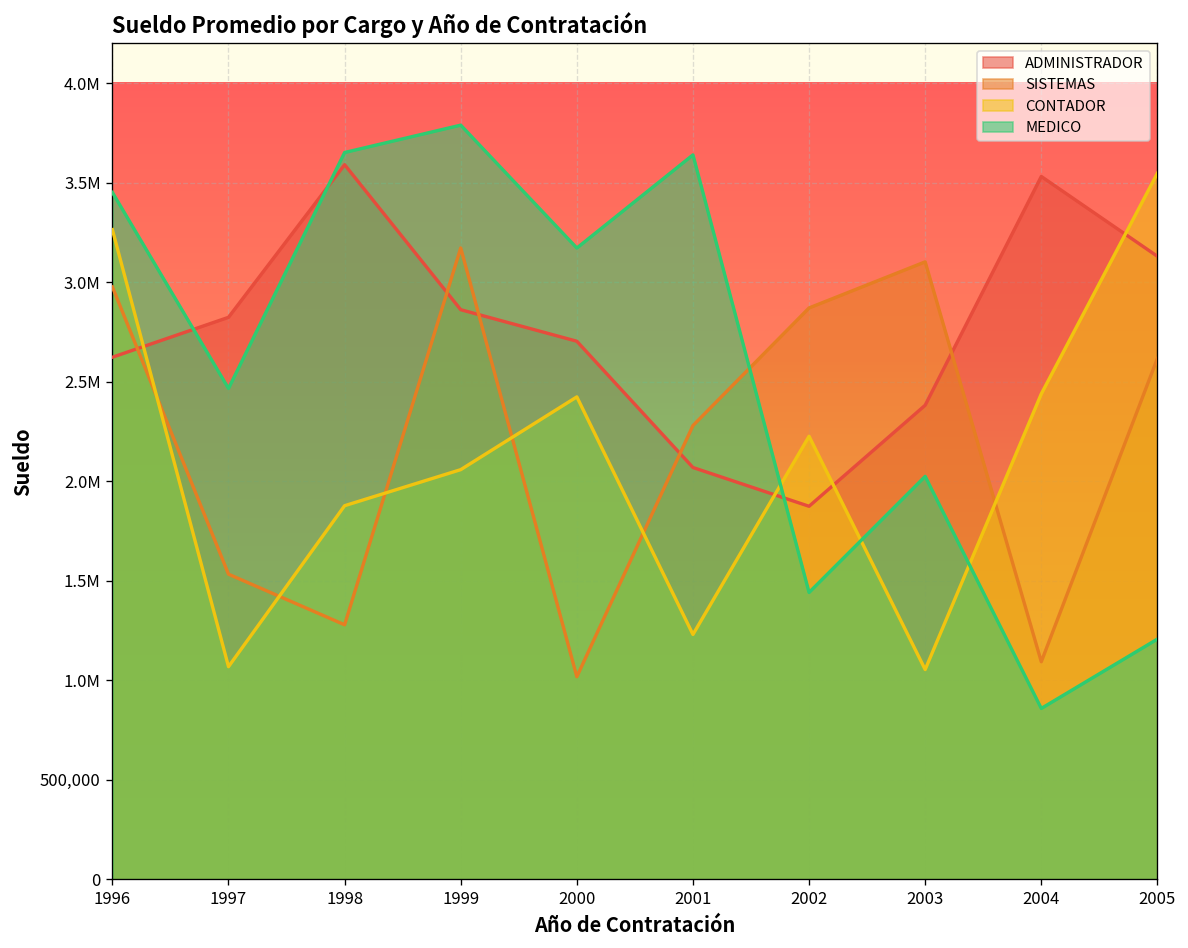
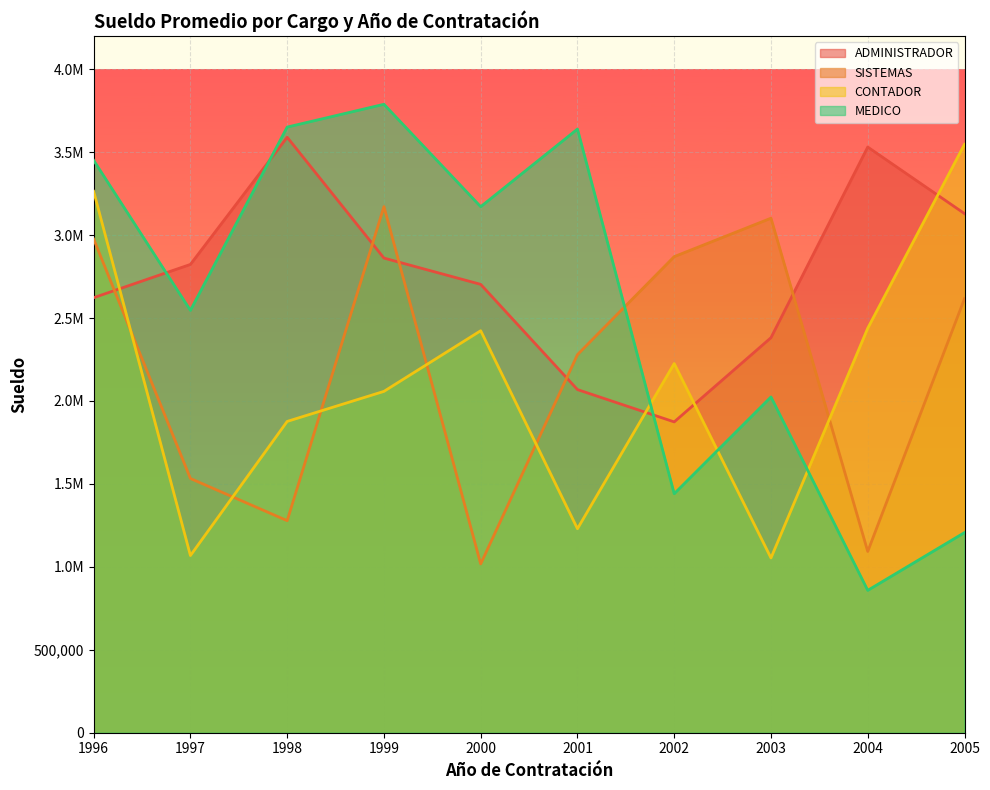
MEDICO, 1997: 2,470,000 -> 2,550,000
